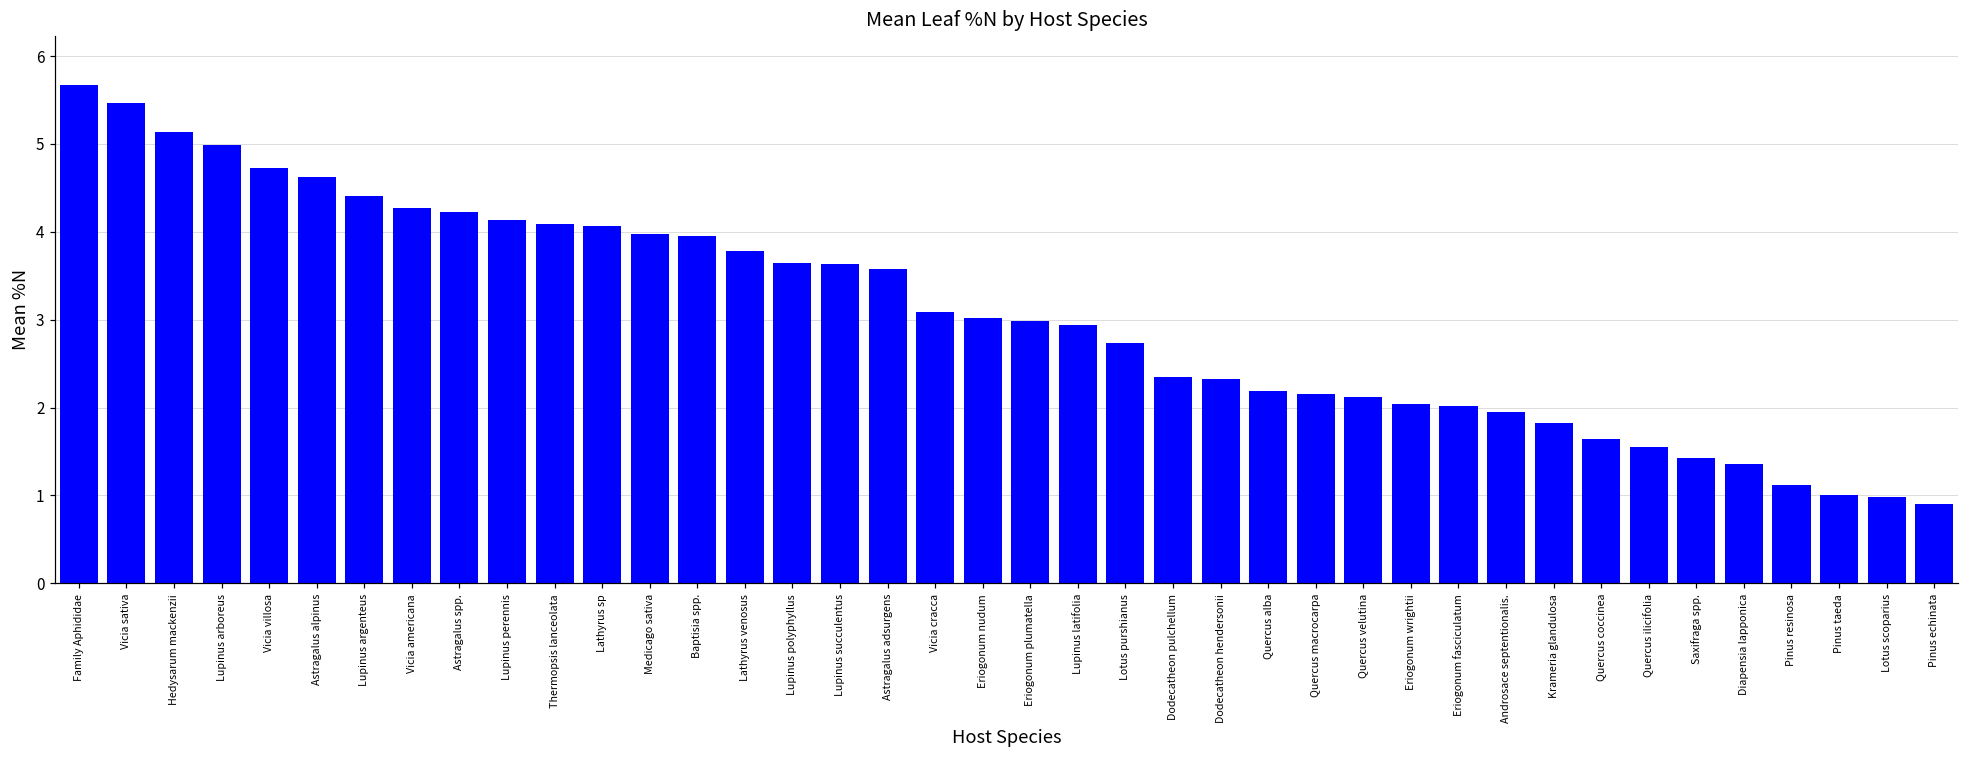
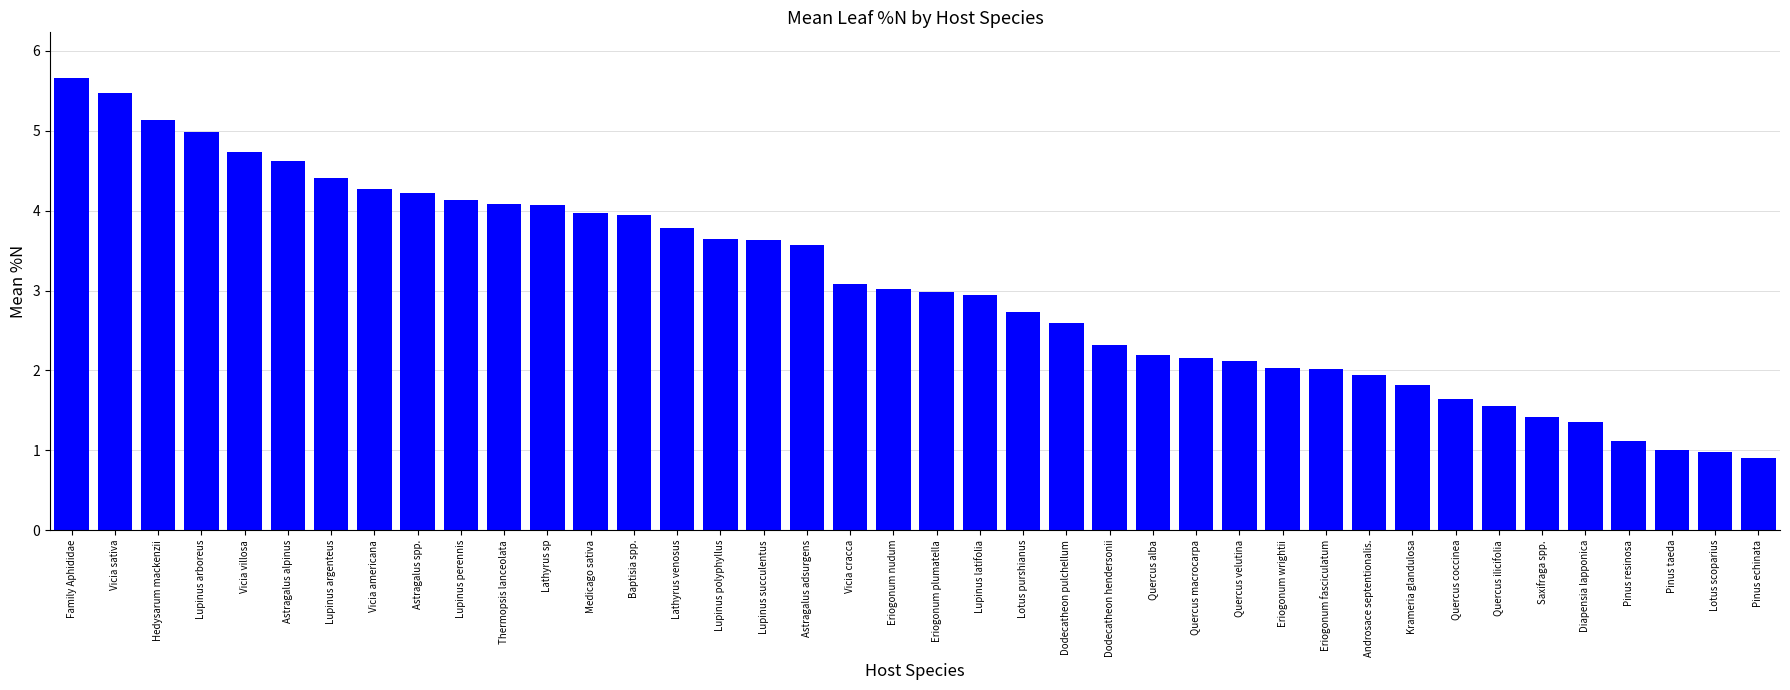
Dodecatheon pulchellum: 2.3 -> 2.6
